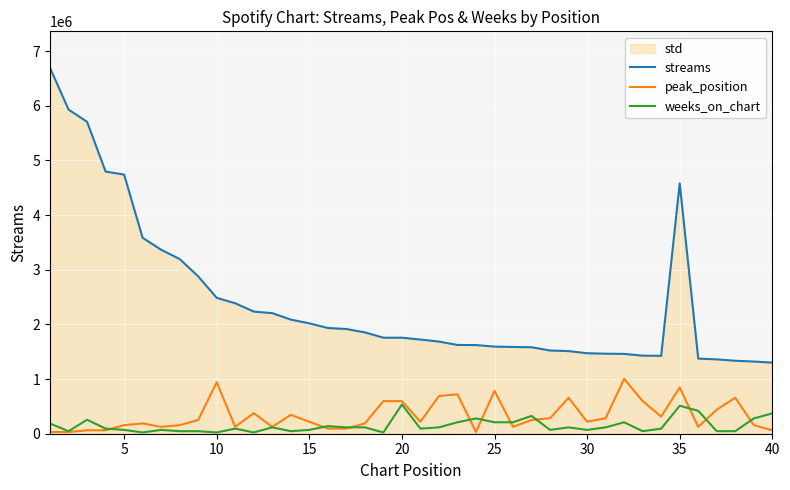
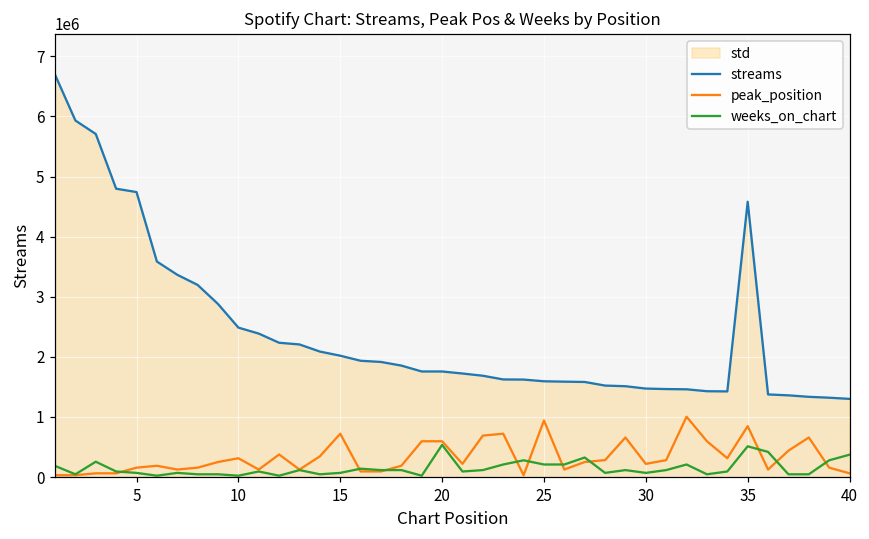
peak_position, 10: 900000 -> 300000
peak_position, 15: 200000 -> 700000
peak_position, 25: 800000 -> 900000
